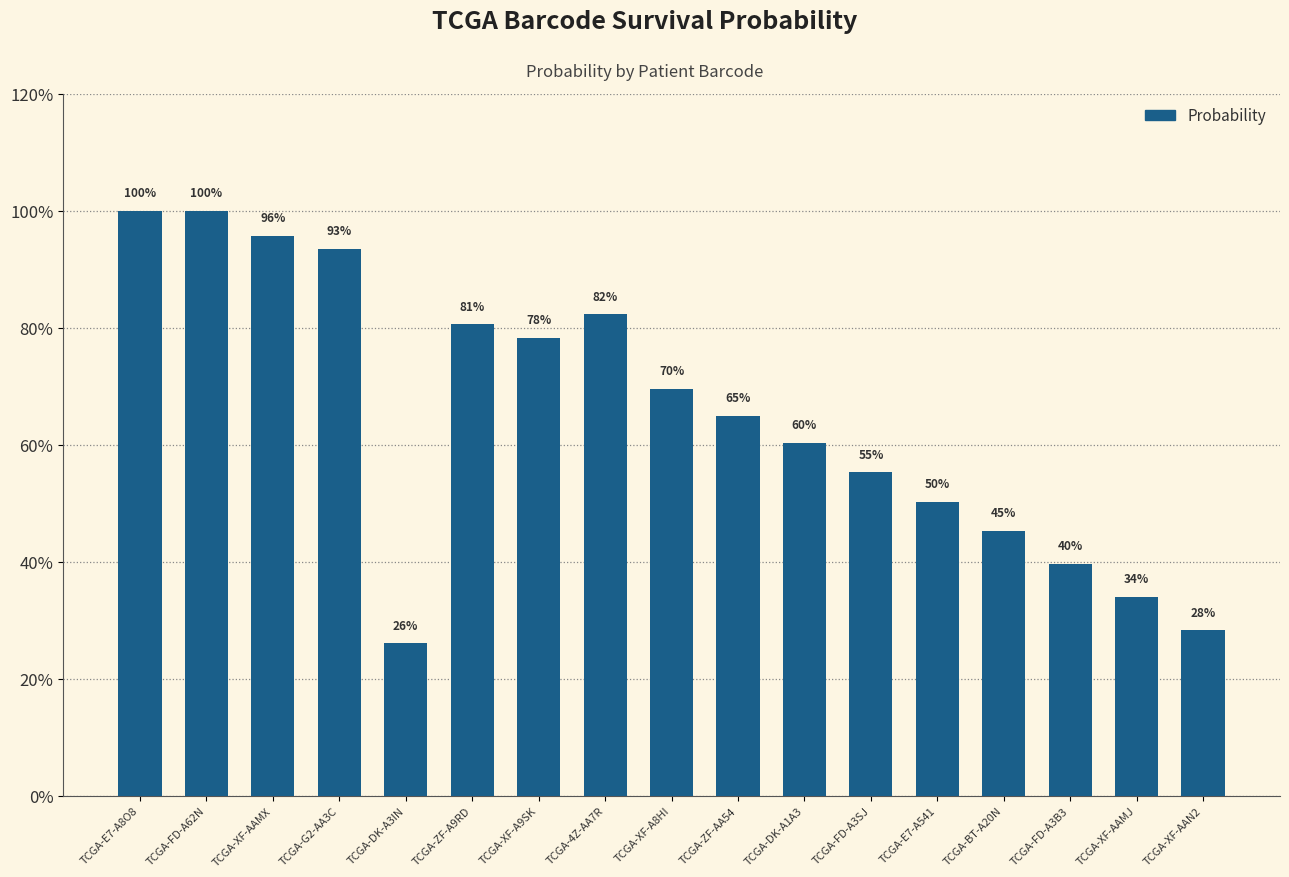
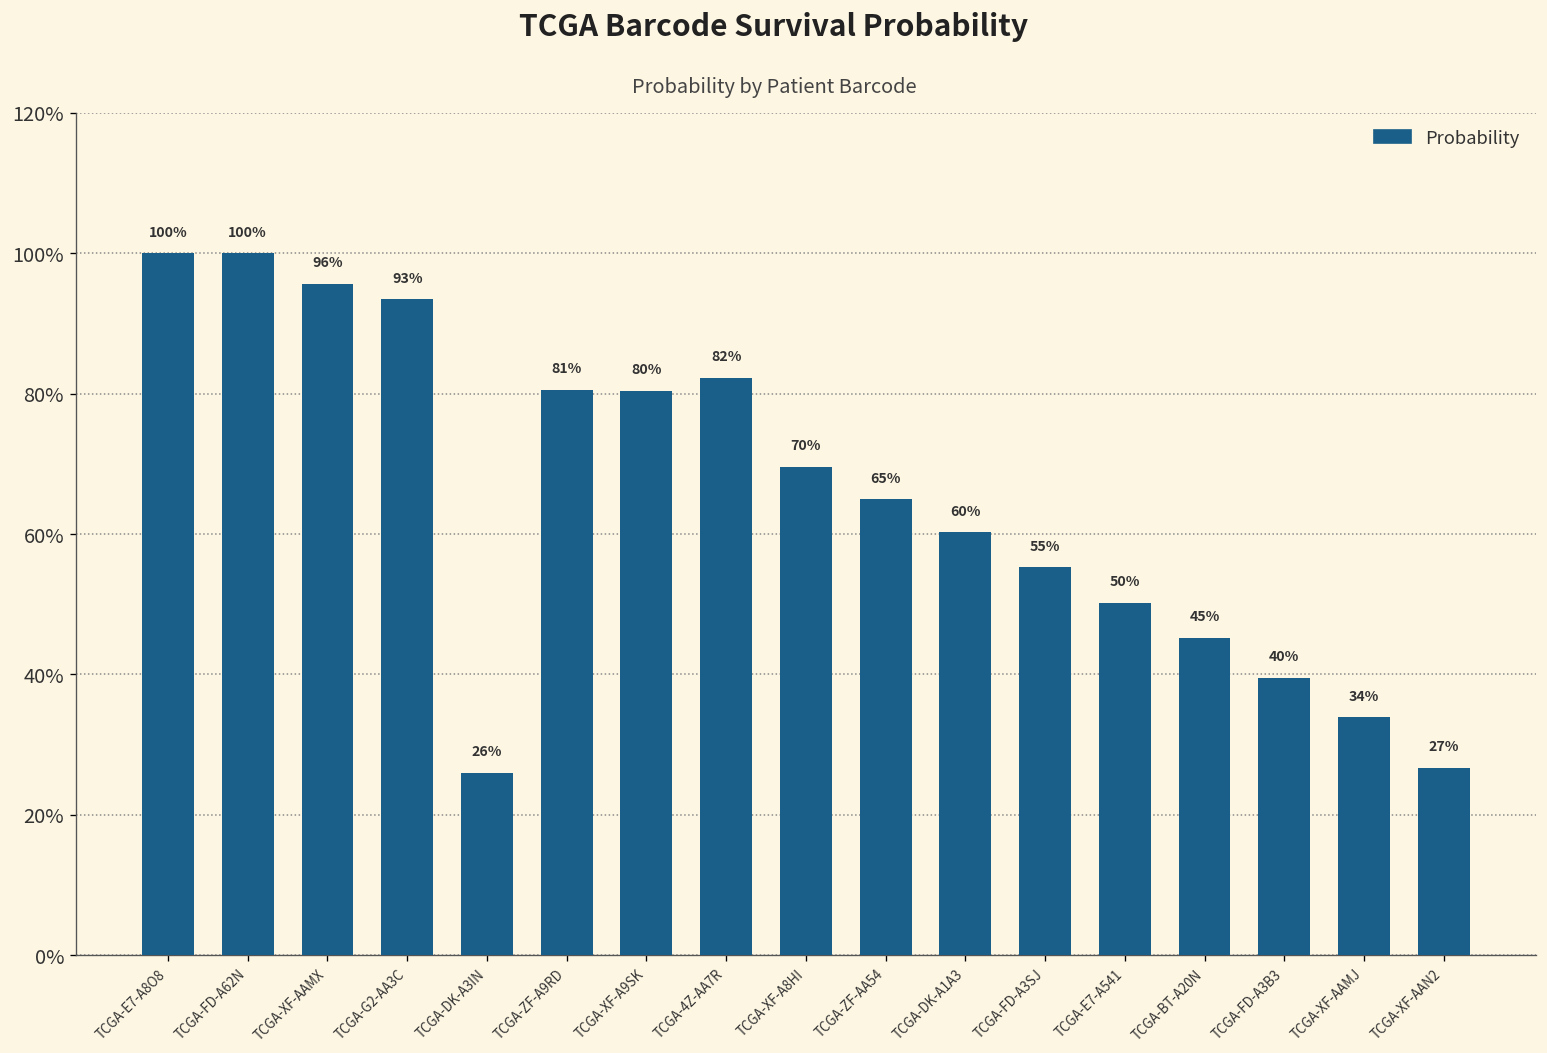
TCGA-XF-A9SK: 78% -> 80%
TCGA-XF-AAN2: 28% -> 27%
